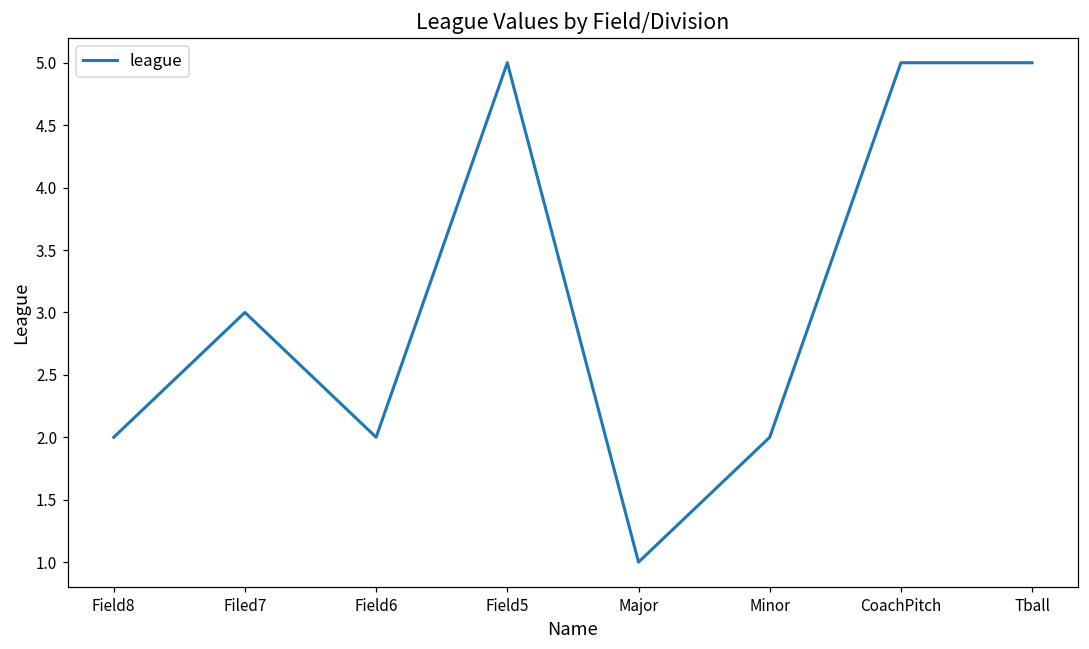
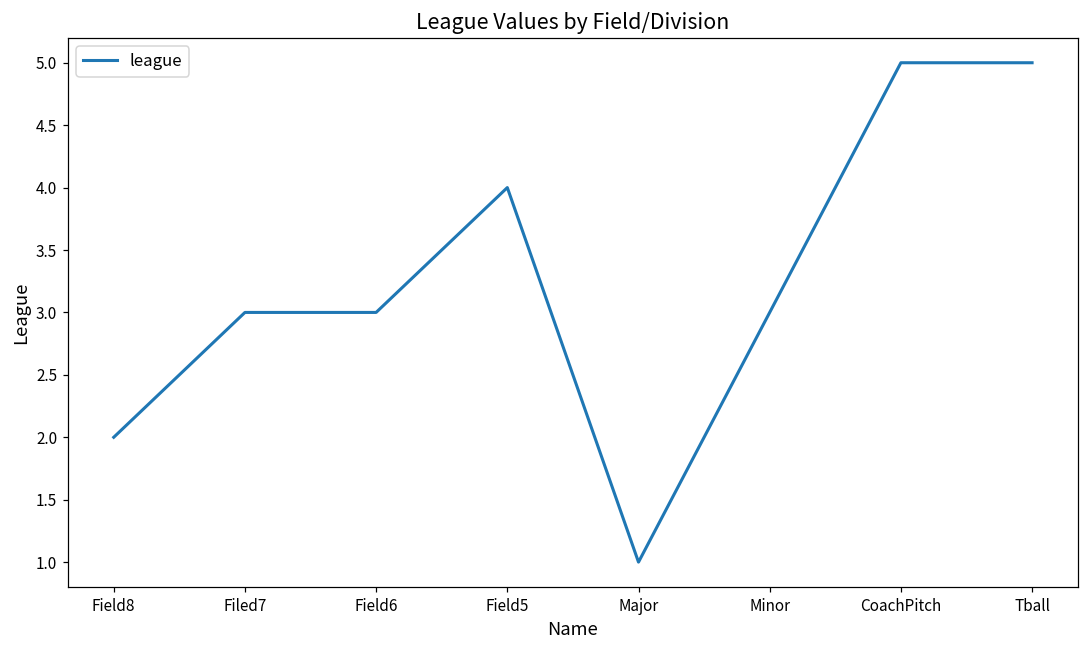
Field6: 2 -> 3
Field5: 5 -> 4
Minor: 2 -> 3
